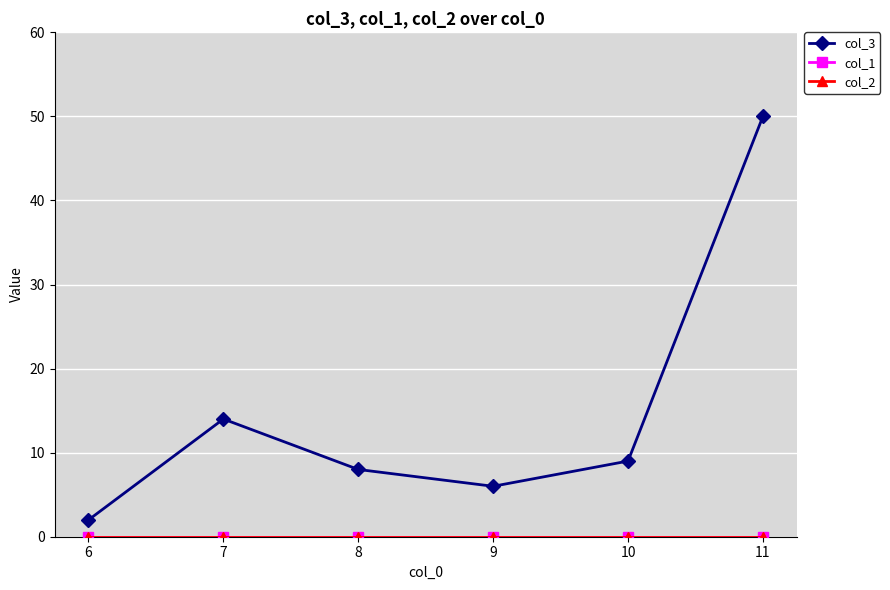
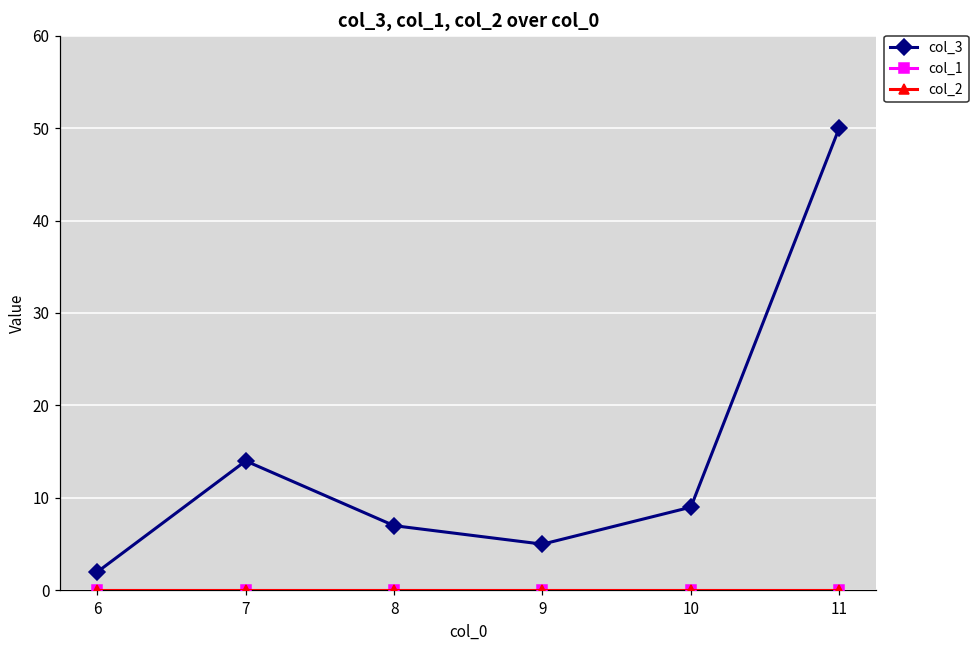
col_3, 8: 8 -> 7
col_3, 9: 6 -> 5
